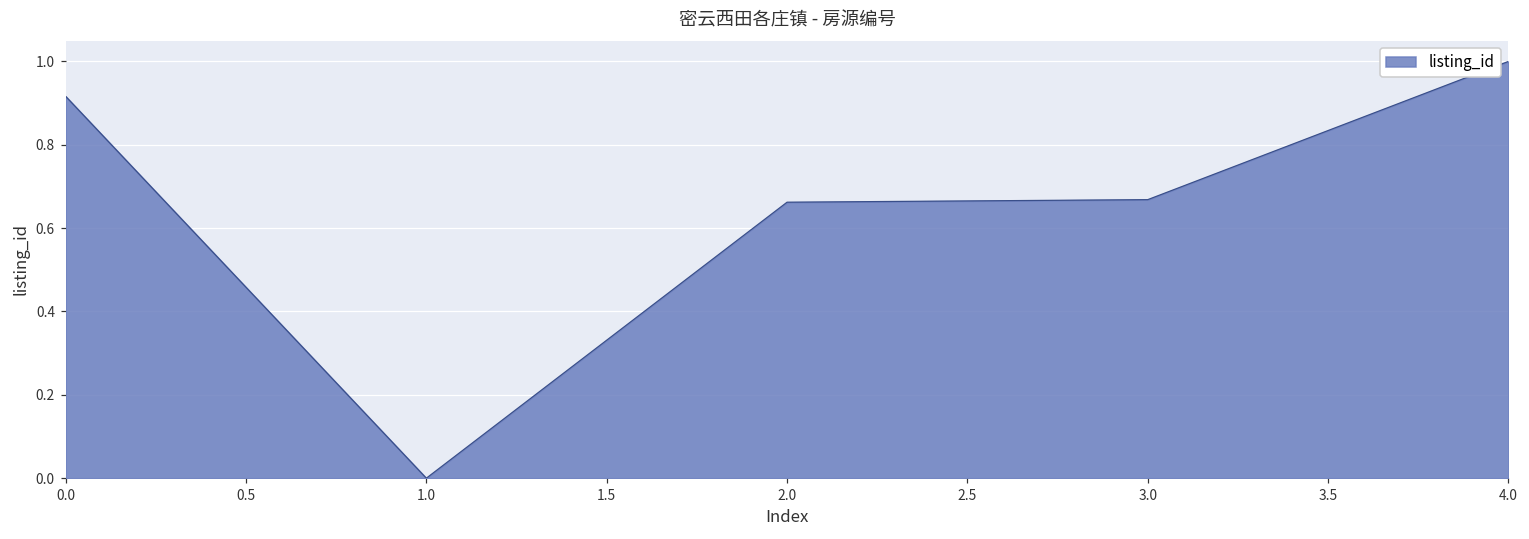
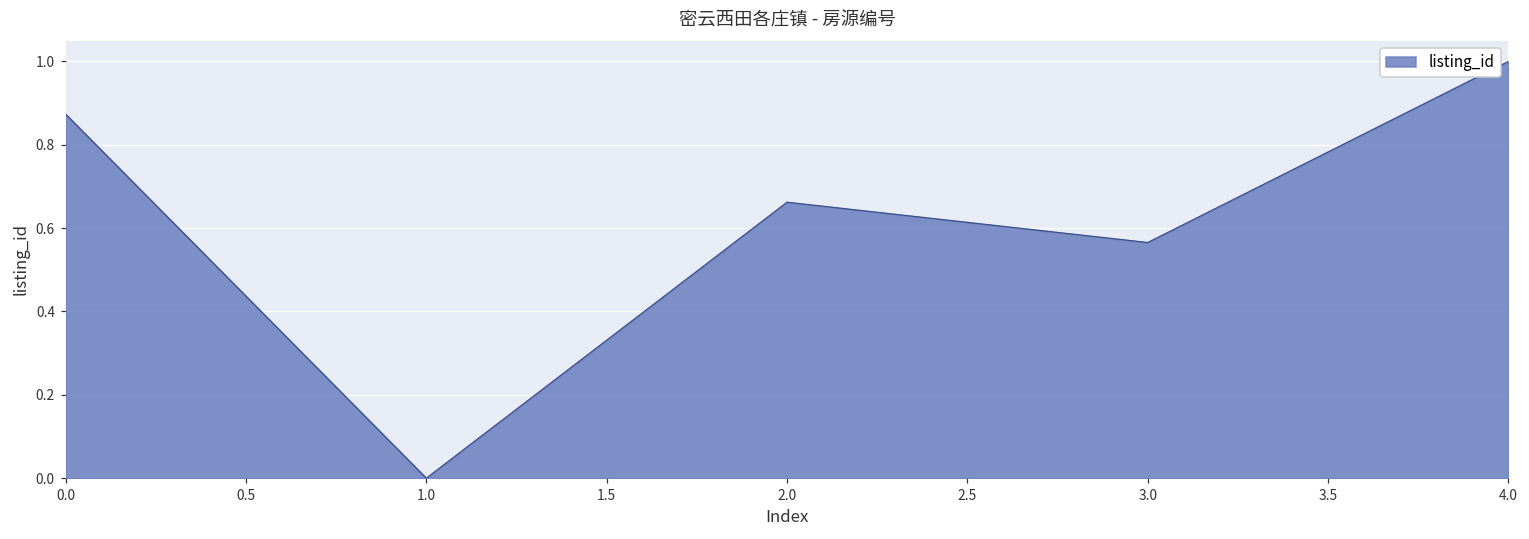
0.0: 0.92 -> 0.87
3.0: 0.67 -> 0.57
